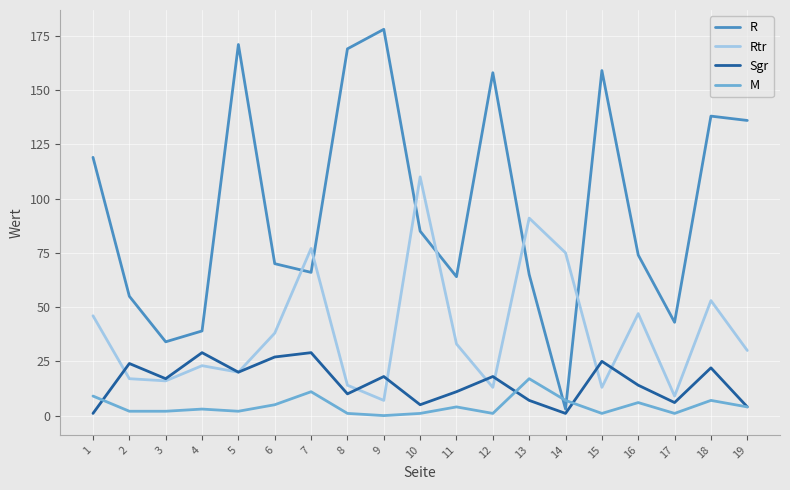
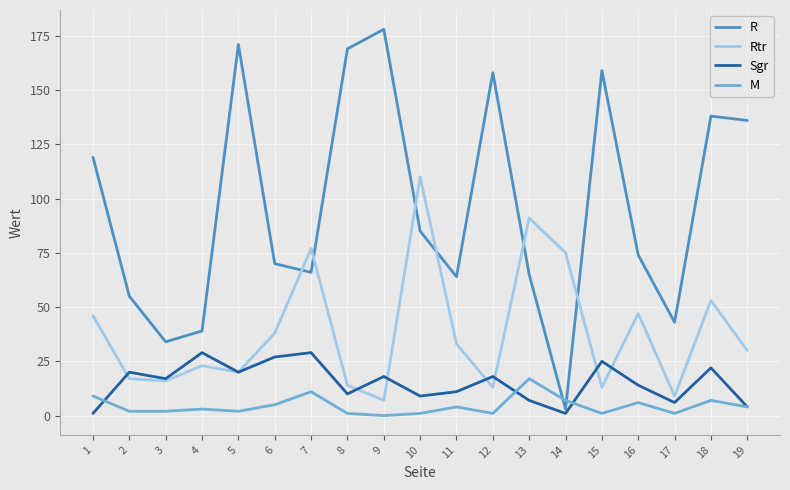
Sgr, 2: 24 -> 20
Sgr, 10: 5 -> 9
